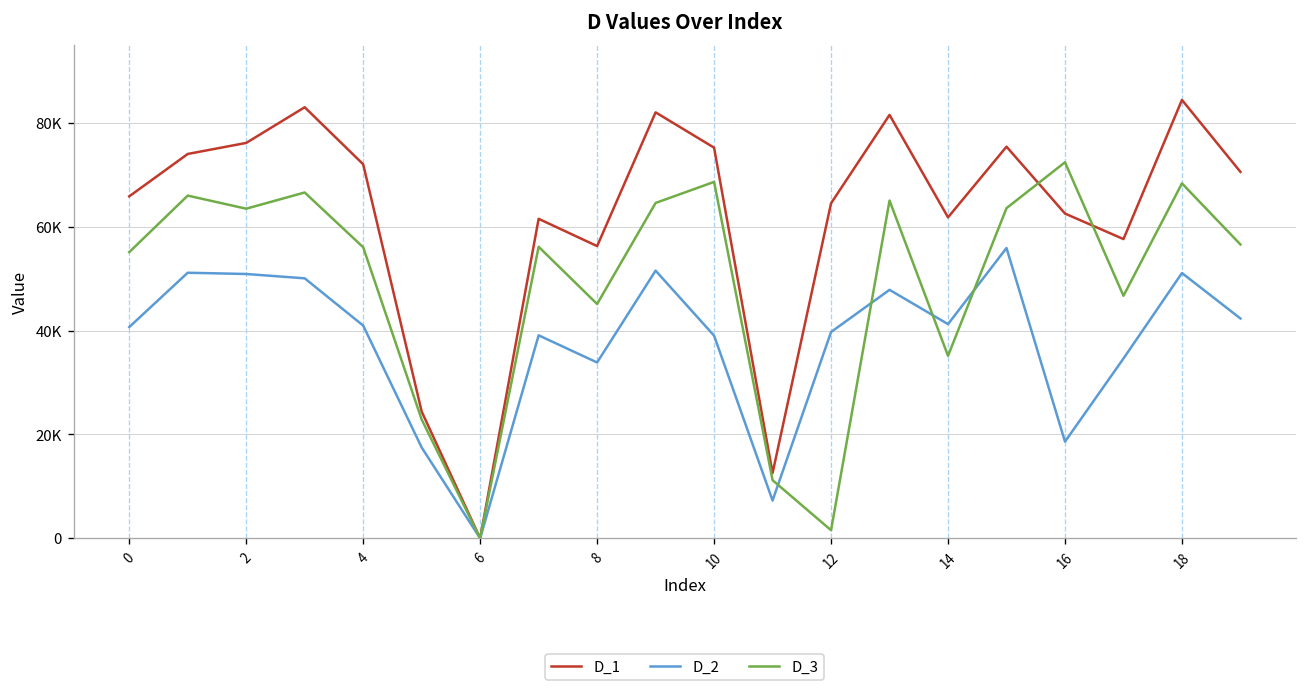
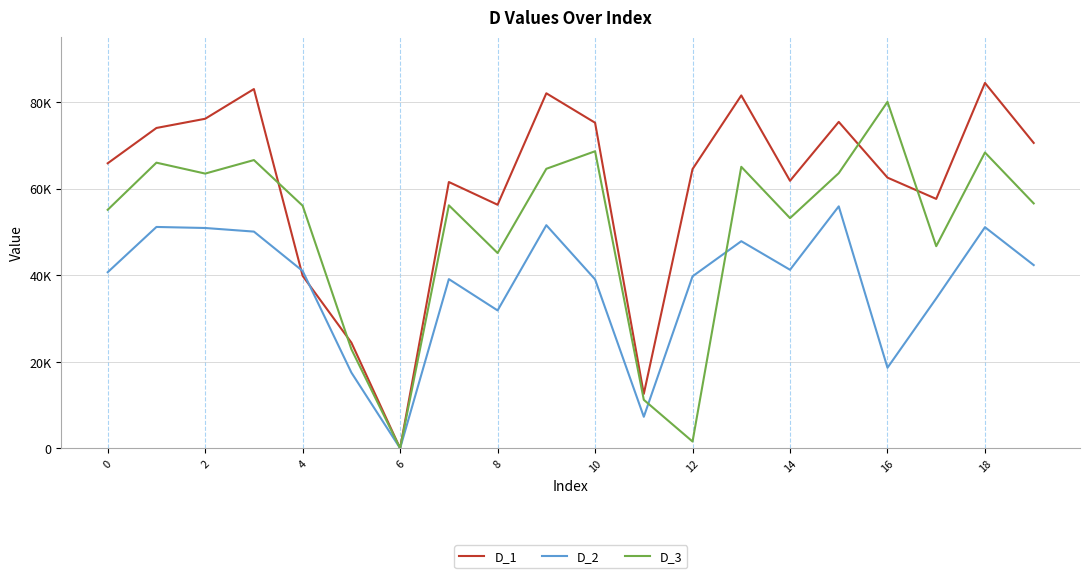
D_1, 4: 72000 -> 40000
D_2, 8: 34000 -> 32000
D_3, 14: 35000 -> 53000
D_3, 16: 72000 -> 80000
